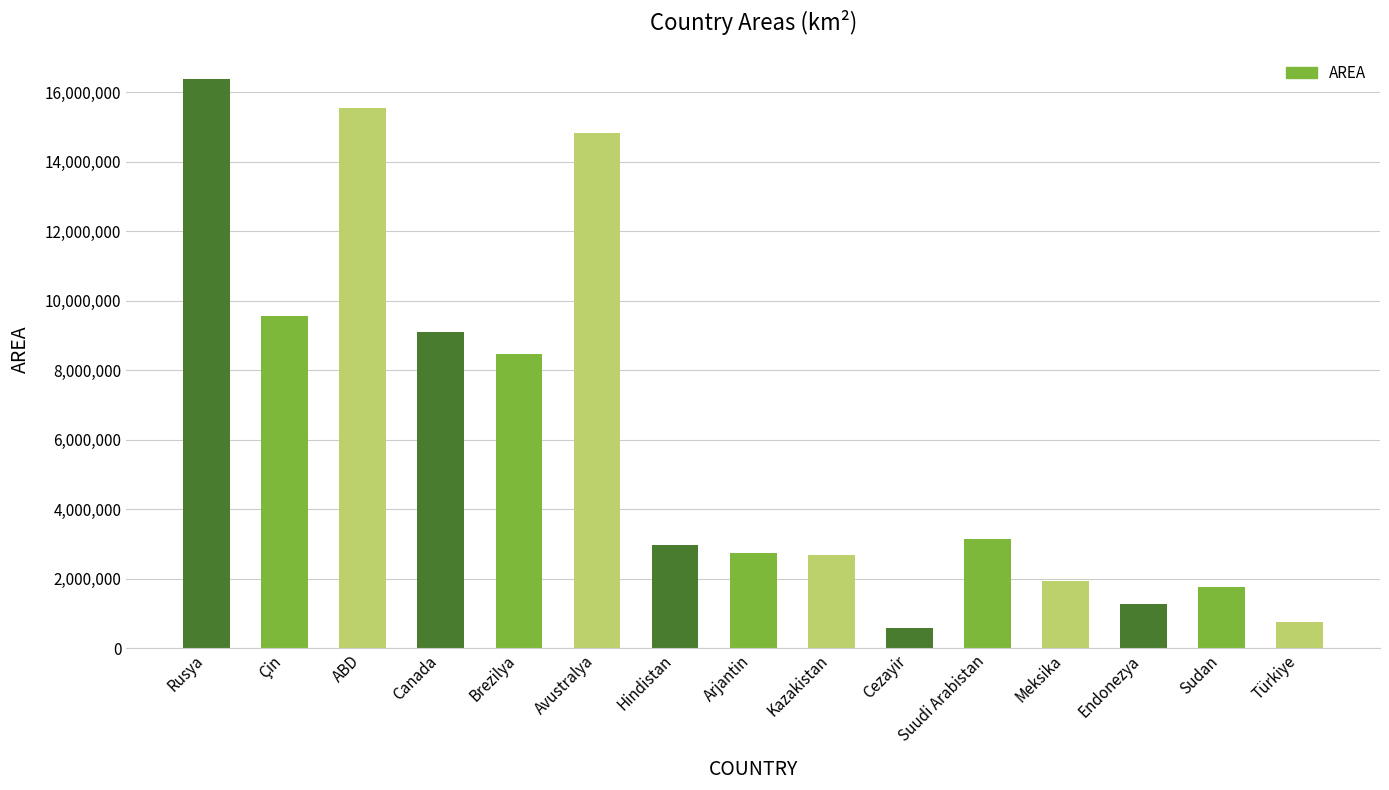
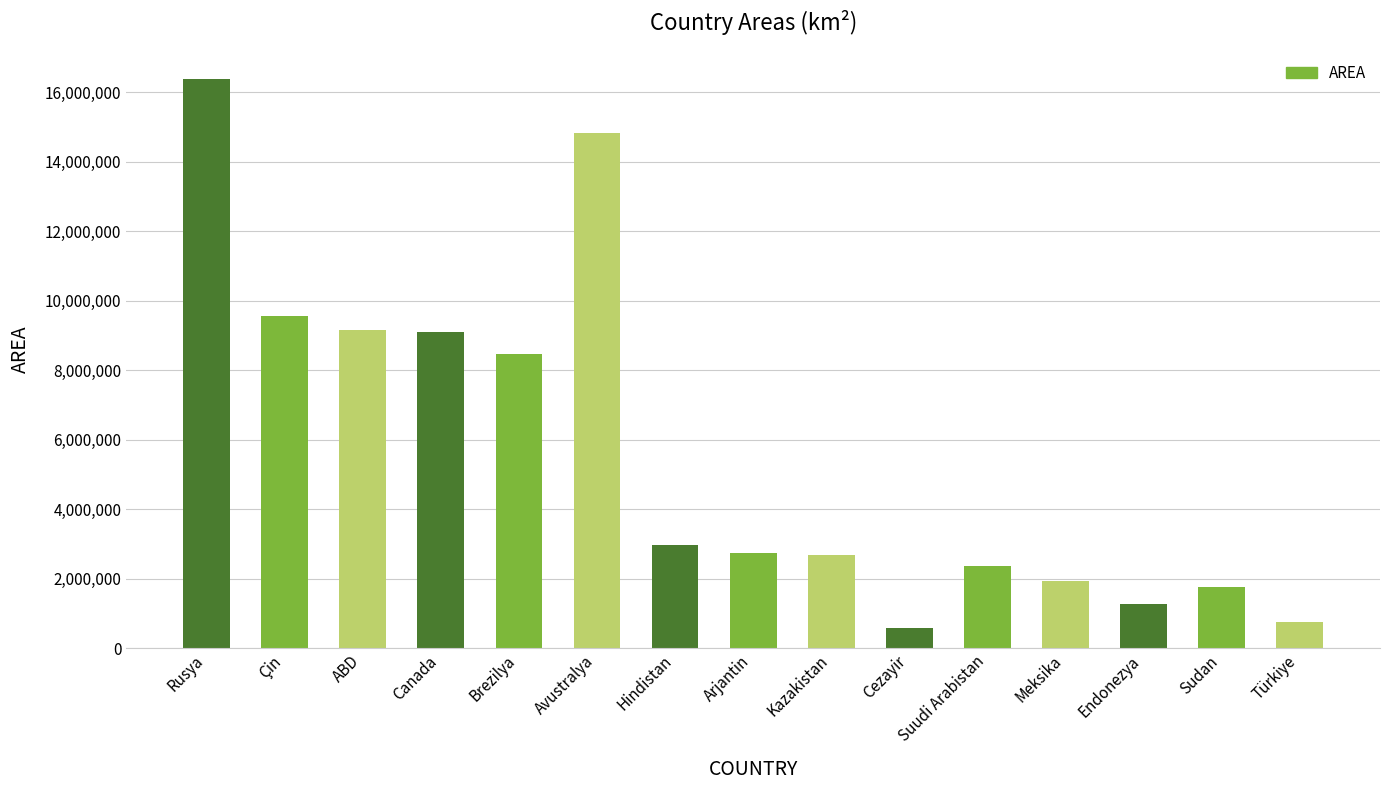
ABD: 15,600,000 -> 9,200,000
Suudi Arabistan: 3,100,000 -> 2,400,000
